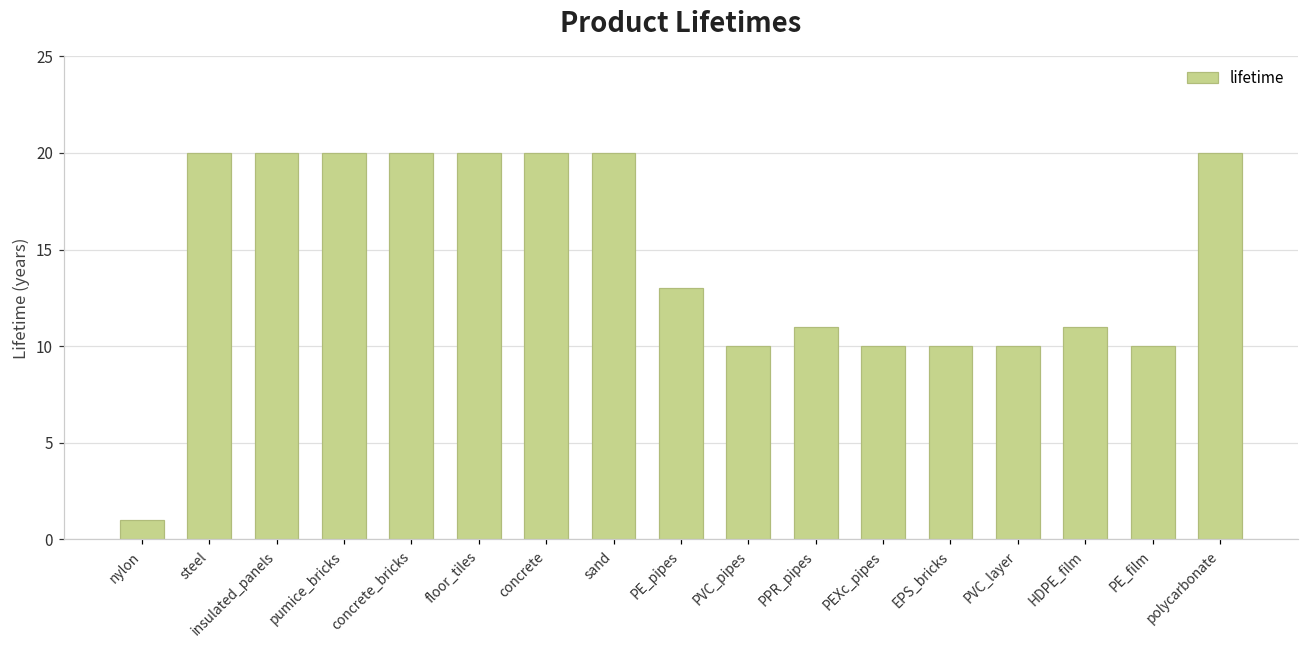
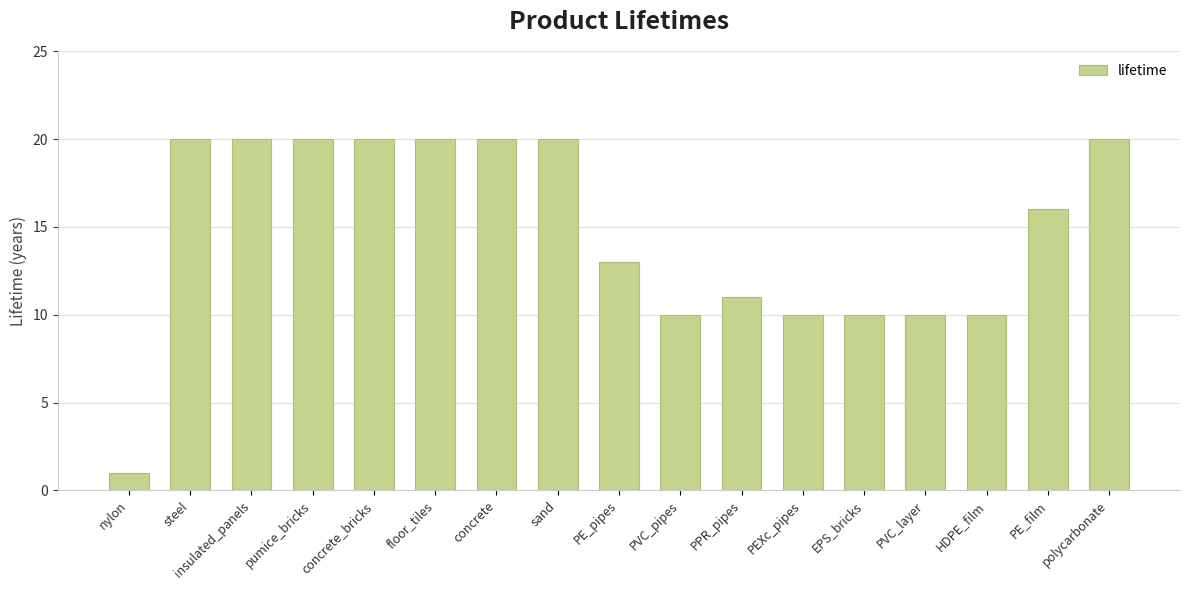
HDPE_film: 11 -> 10
PE_film: 10 -> 16
